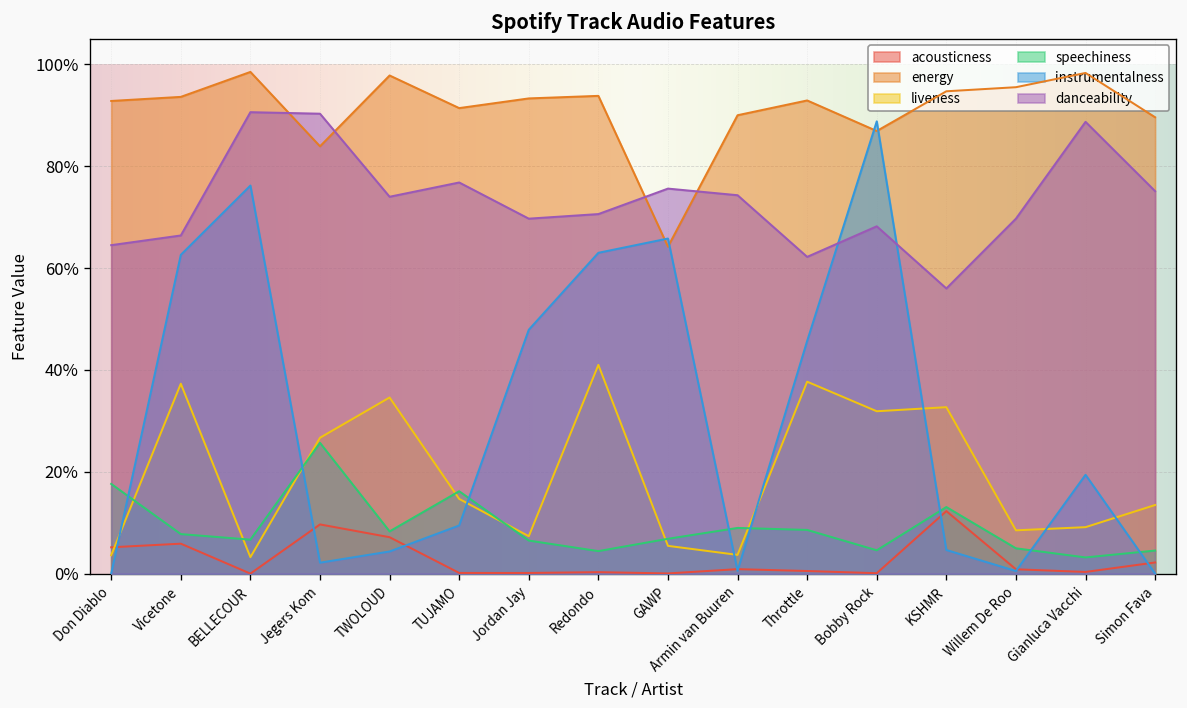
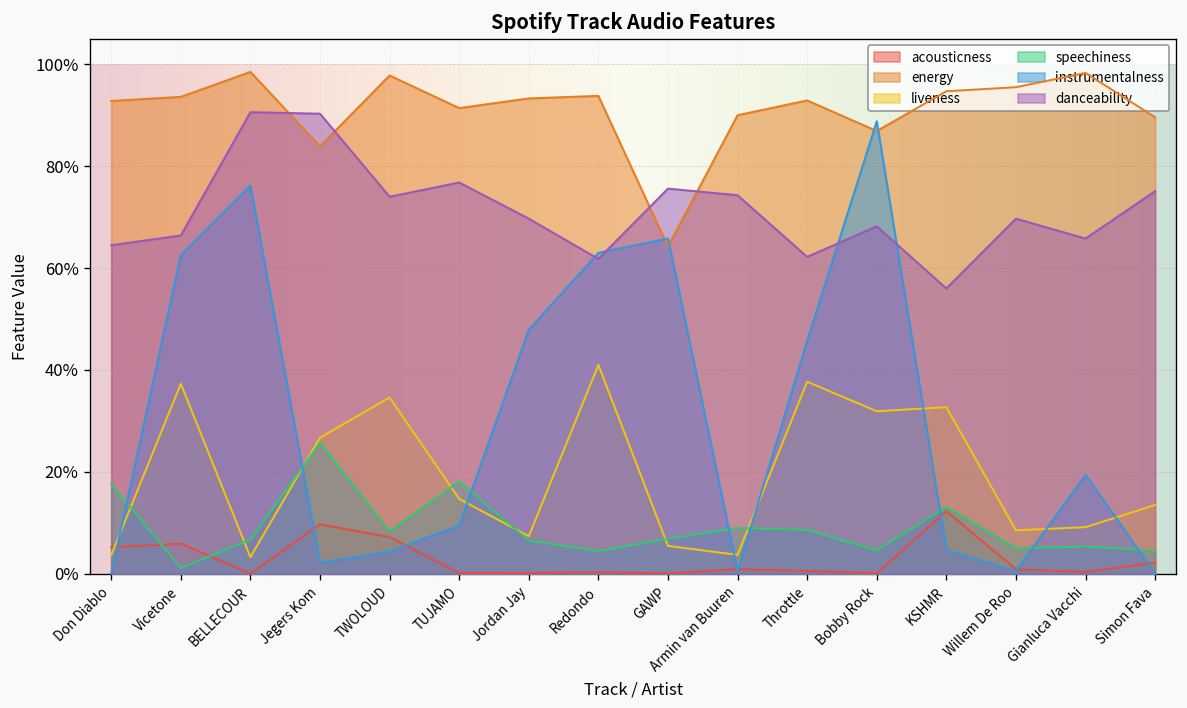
speechiness, Vicetone: 8% -> 1%
speechiness, TUJAMO: 16% -> 18%
danceability, Redondo: 71% -> 62%
speechiness, Gianluca Vacchi: 3% -> 5%
danceability, Gianluca Vacchi: 89% -> 66%
